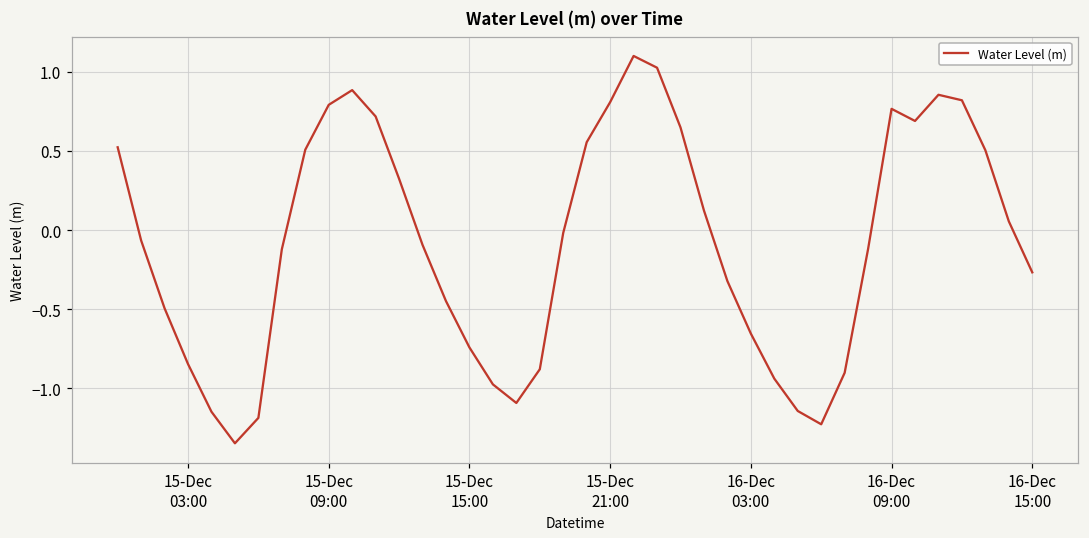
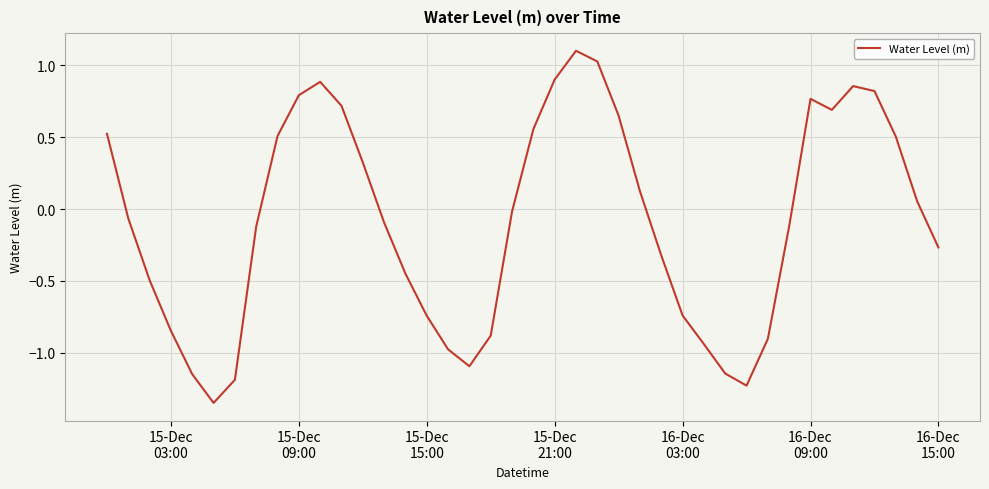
15-Dec 21:00: 0.81 -> 0.90
16-Dec 03:00: -0.65 -> -0.74
